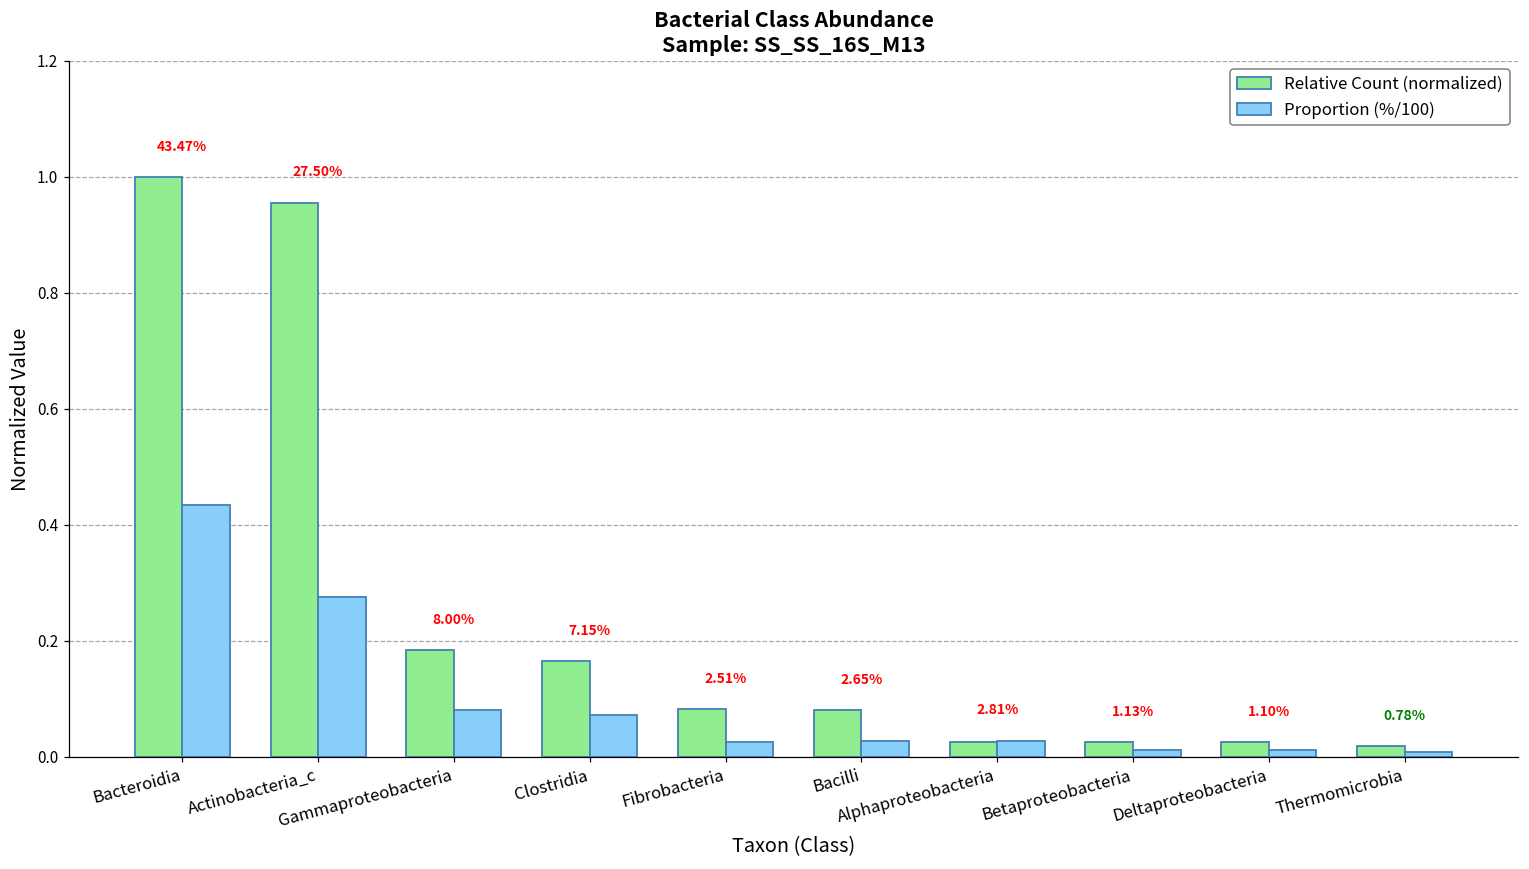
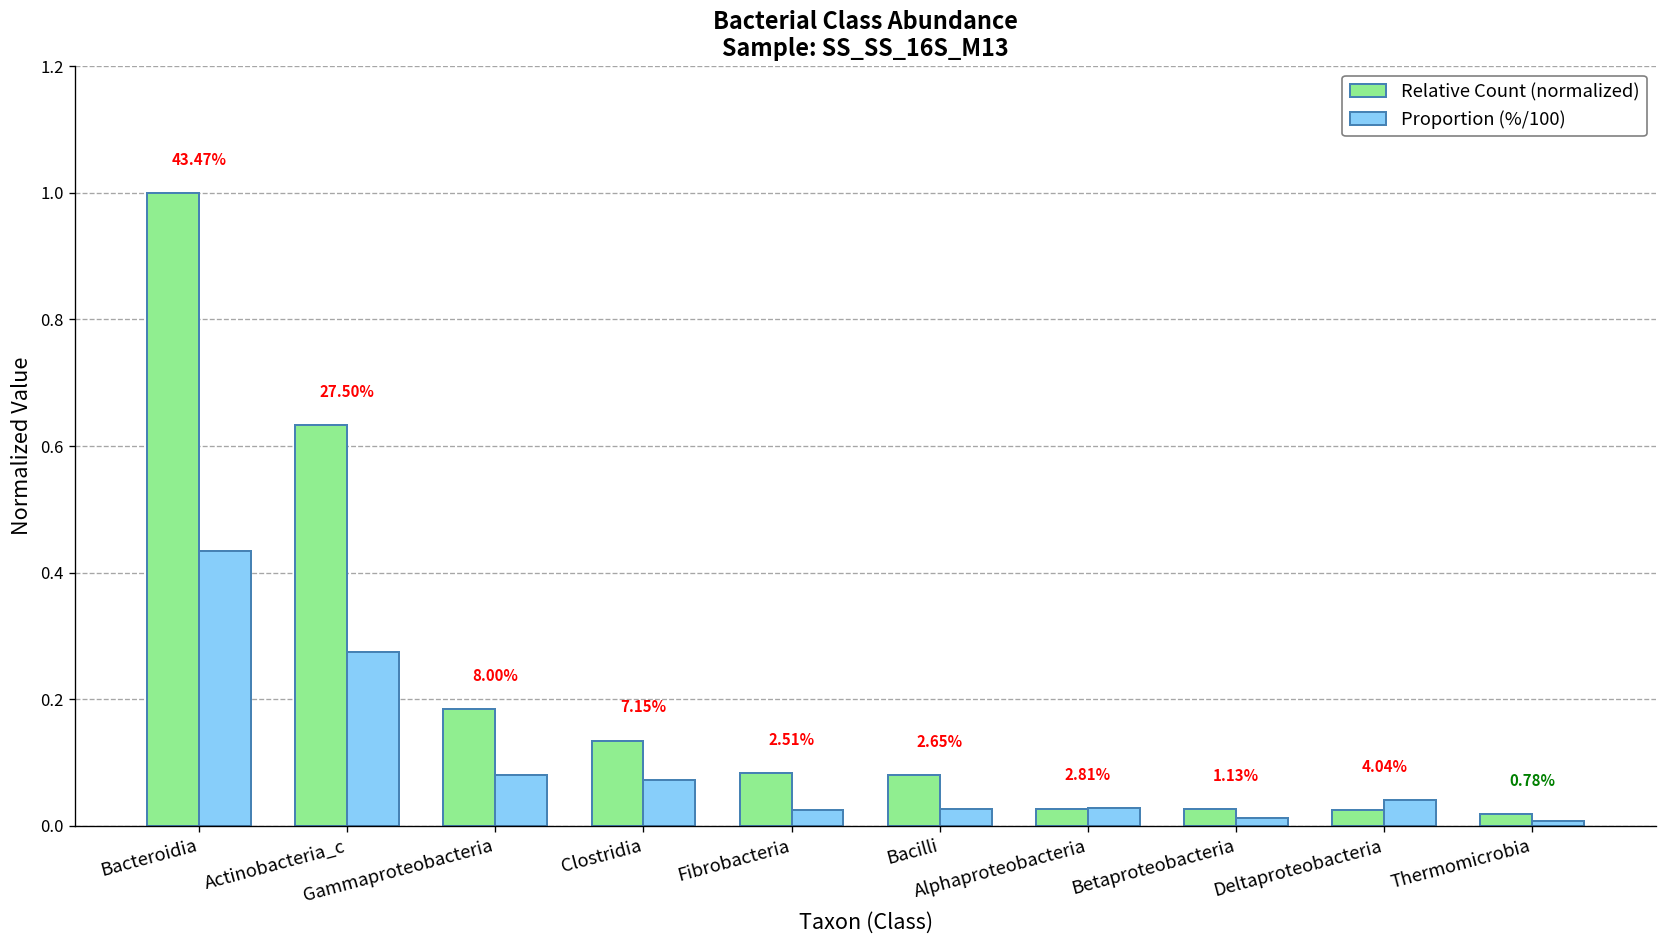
Relative Count (normalized), Actinobacteria_c: 0.96 -> 0.63
Relative Count (normalized), Clostridia: 0.16 -> 0.13
Proportion (%/100), Deltaproteobacteria: 1.10% -> 4.04%
